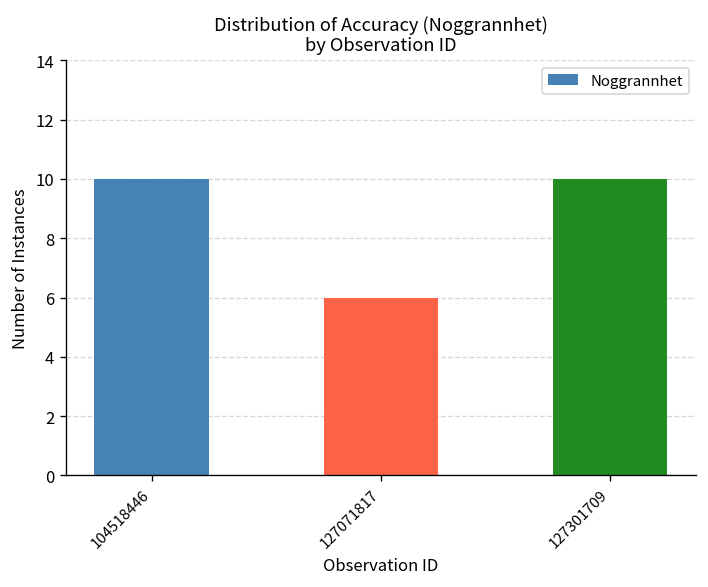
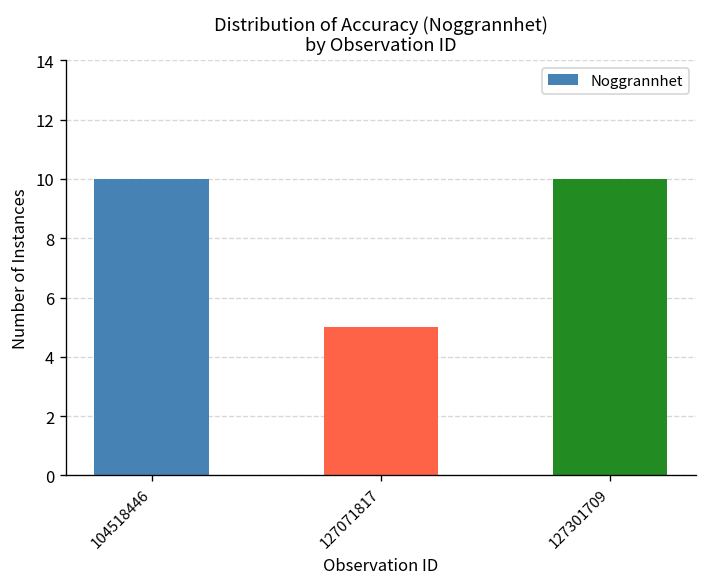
127071817: 6 -> 5
